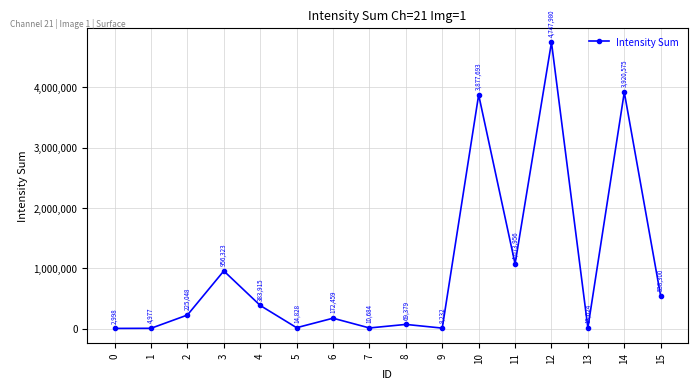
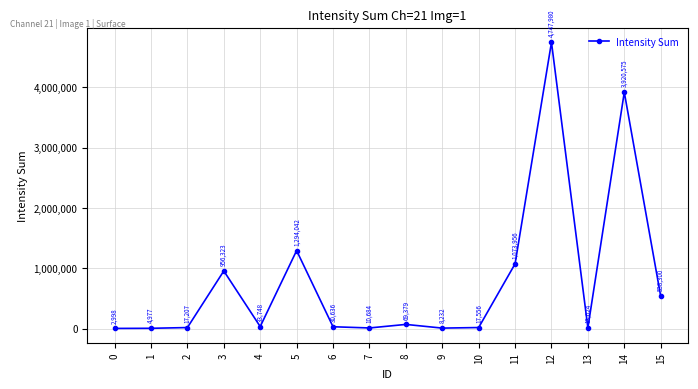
2: 225,048 -> 17,207
4: 383,915 -> 33,748
5: 14,828 -> 1,294,042
6: 172,459 -> 30,636
10: 3,877,693 -> 17,556
